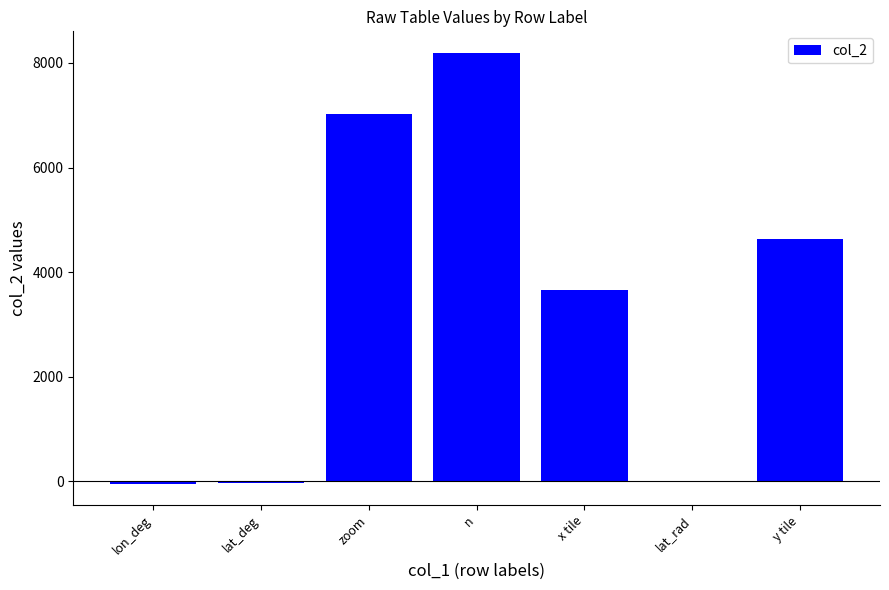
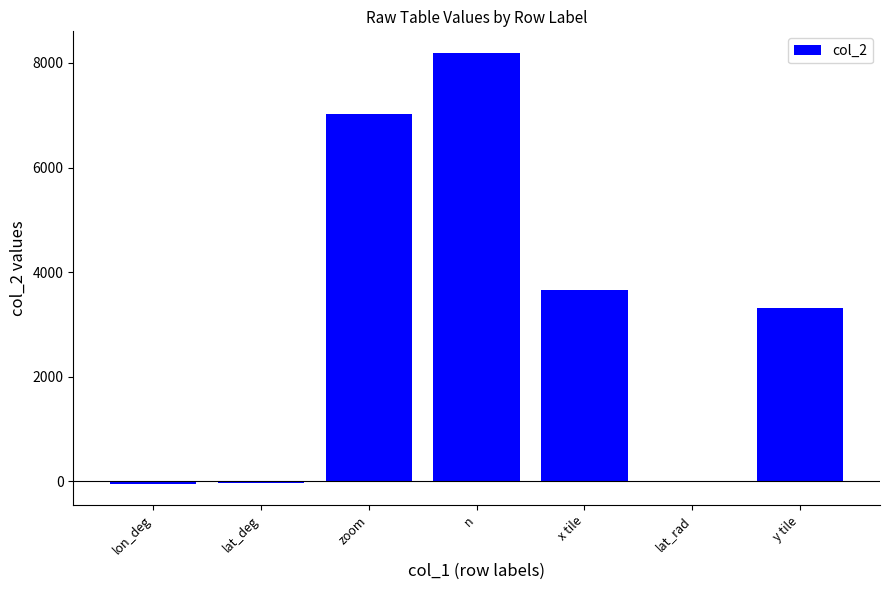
y tile: 4600 -> 3300
